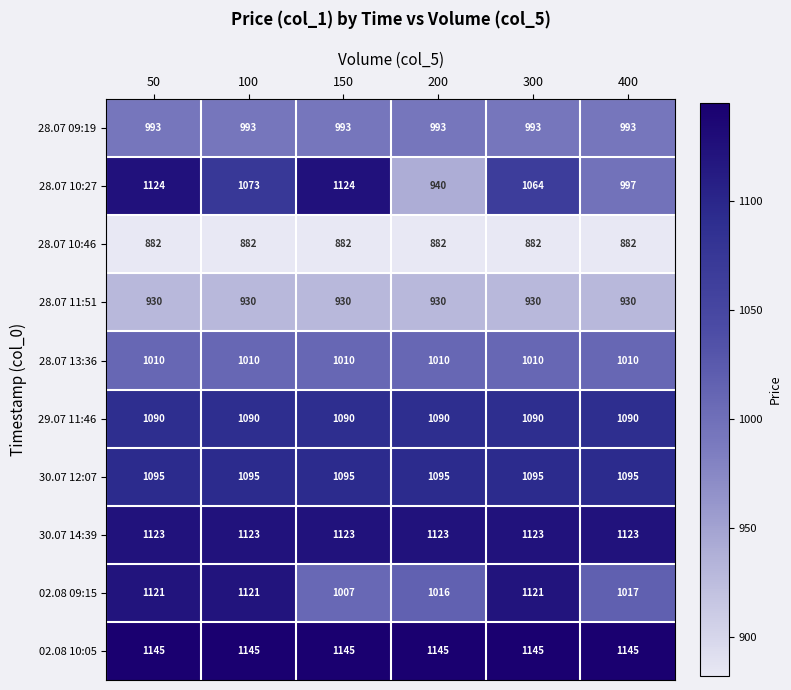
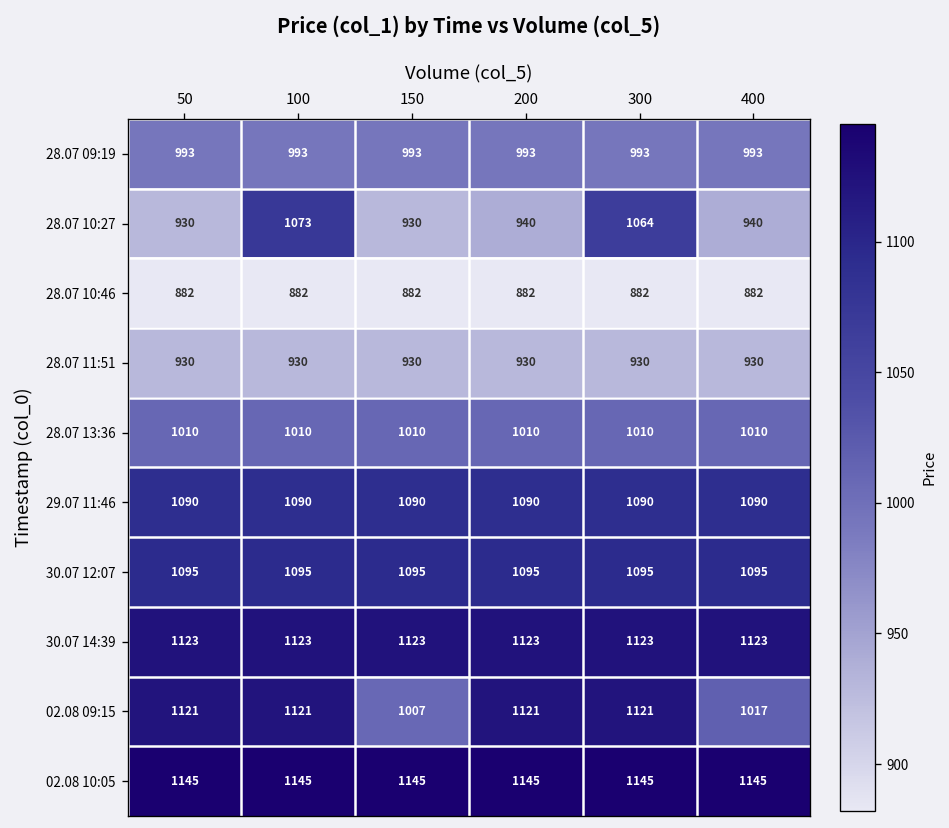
28.07 10:27, 50: 1124 -> 930
28.07 10:27, 150: 1124 -> 930
28.07 10:27, 400: 997 -> 940
02.08 09:15, 200: 1016 -> 1121
